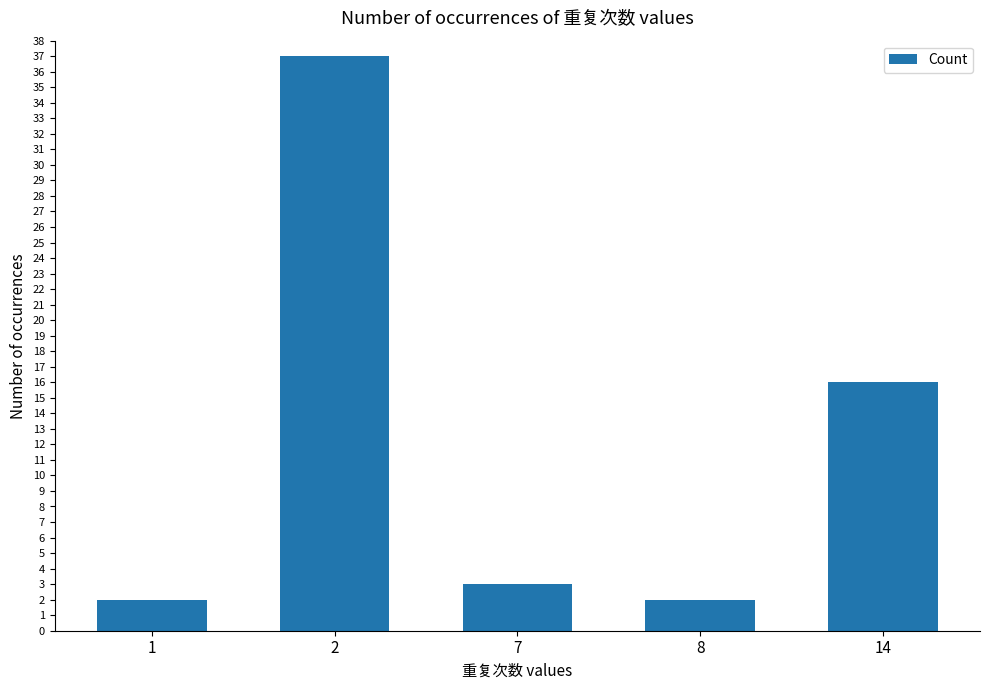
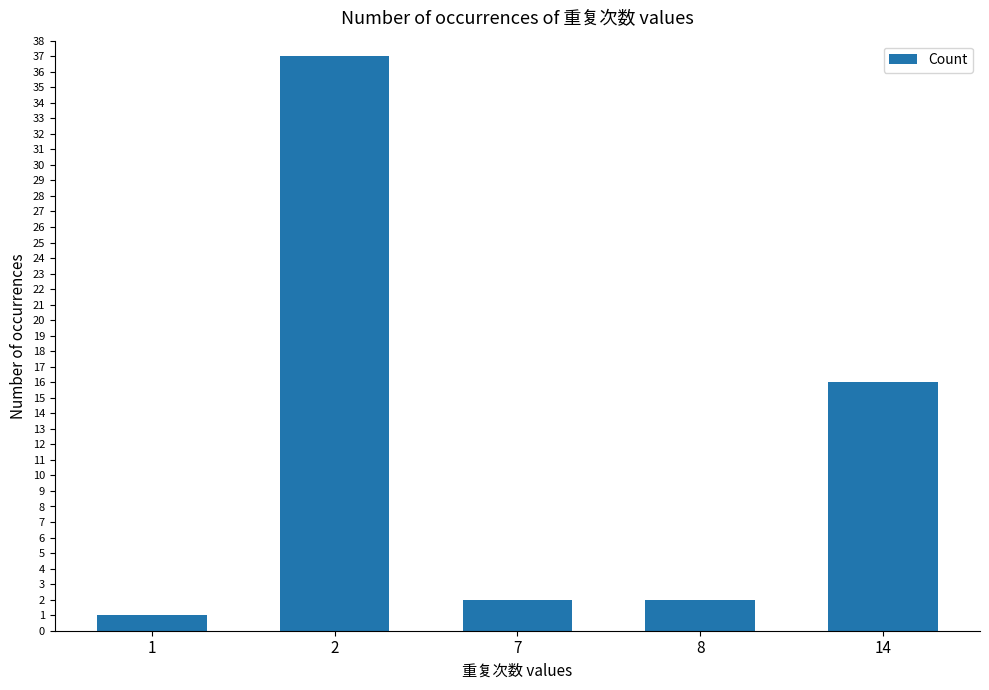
1: 2 -> 1
7: 3 -> 2
